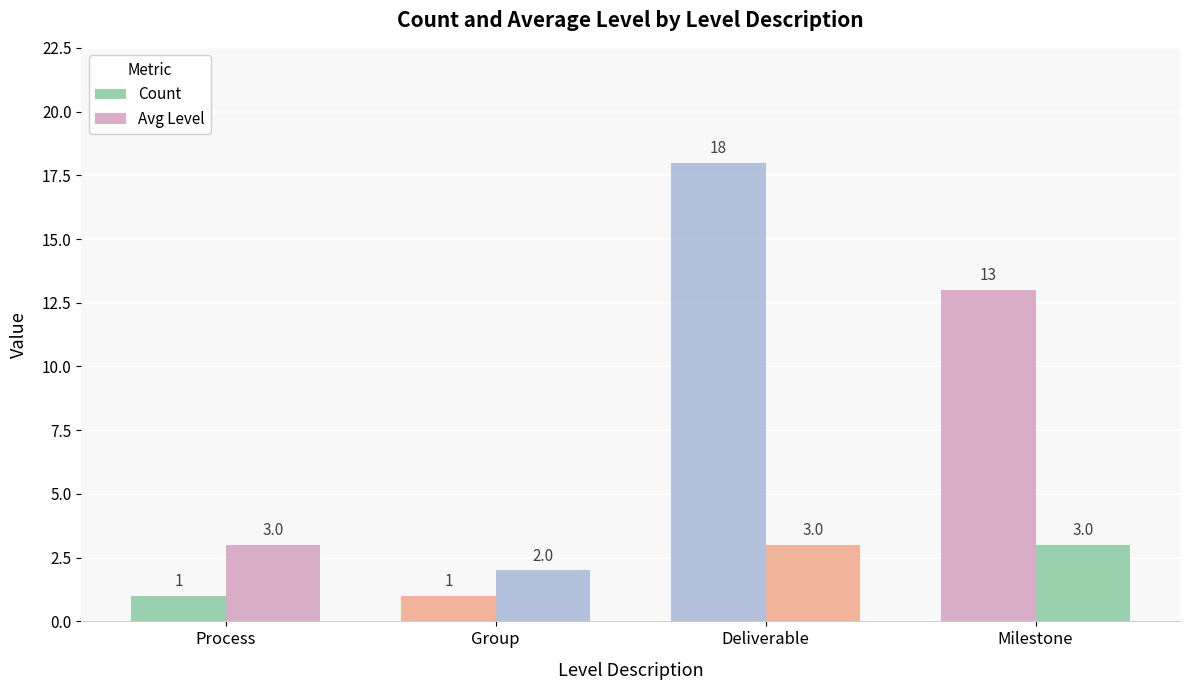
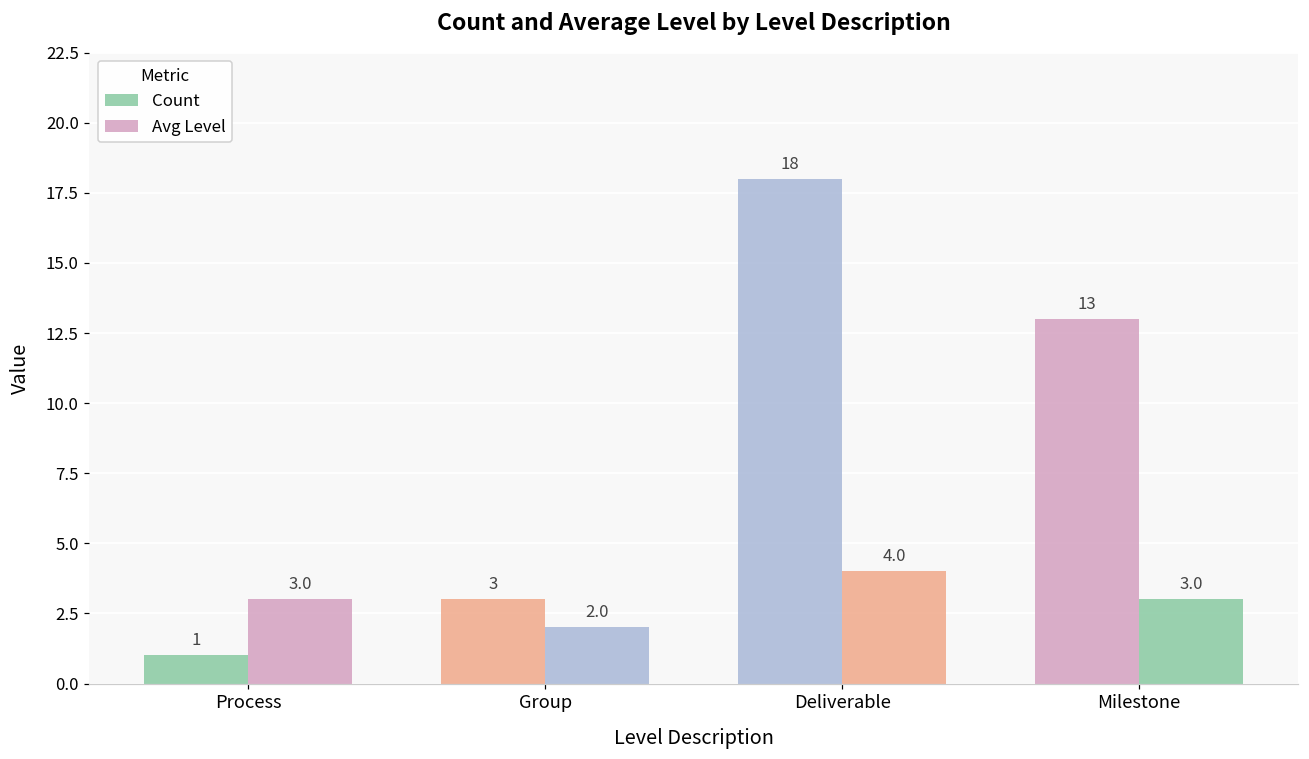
Count, Group: 1 -> 3
Avg Level, Deliverable: 3.0 -> 4.0
